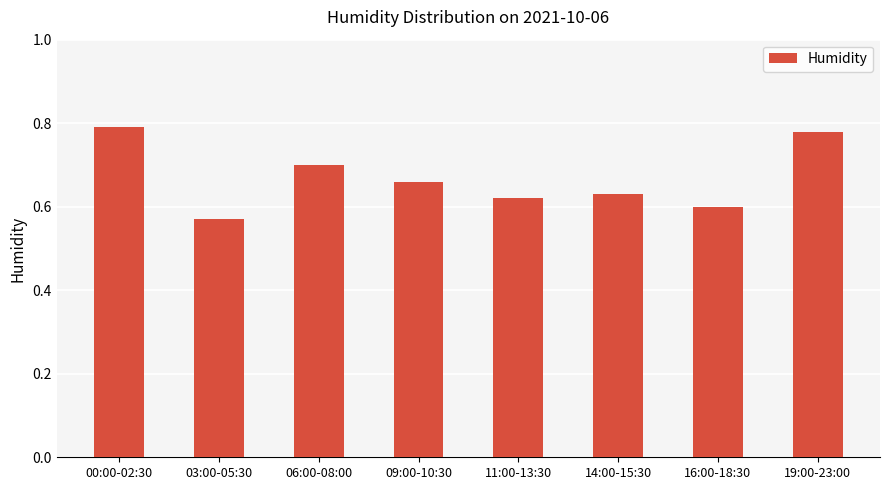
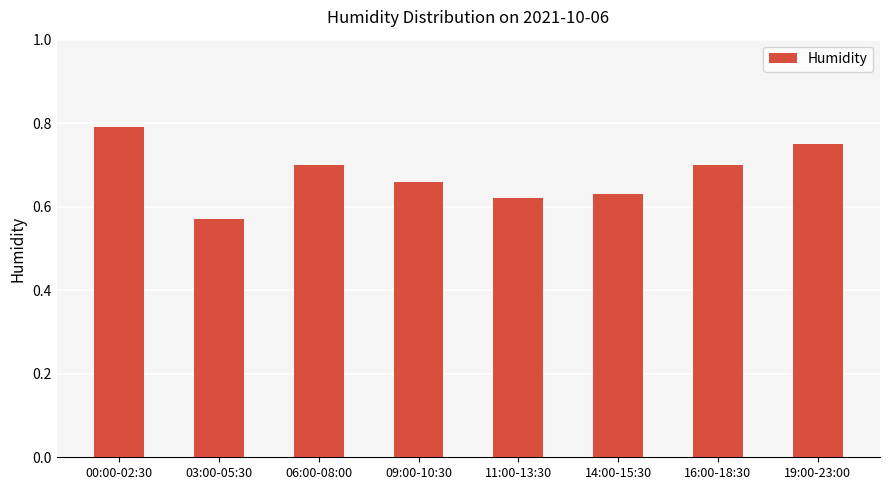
16:00-18:30: 0.6 -> 0.7
19:00-23:00: 0.78 -> 0.75
